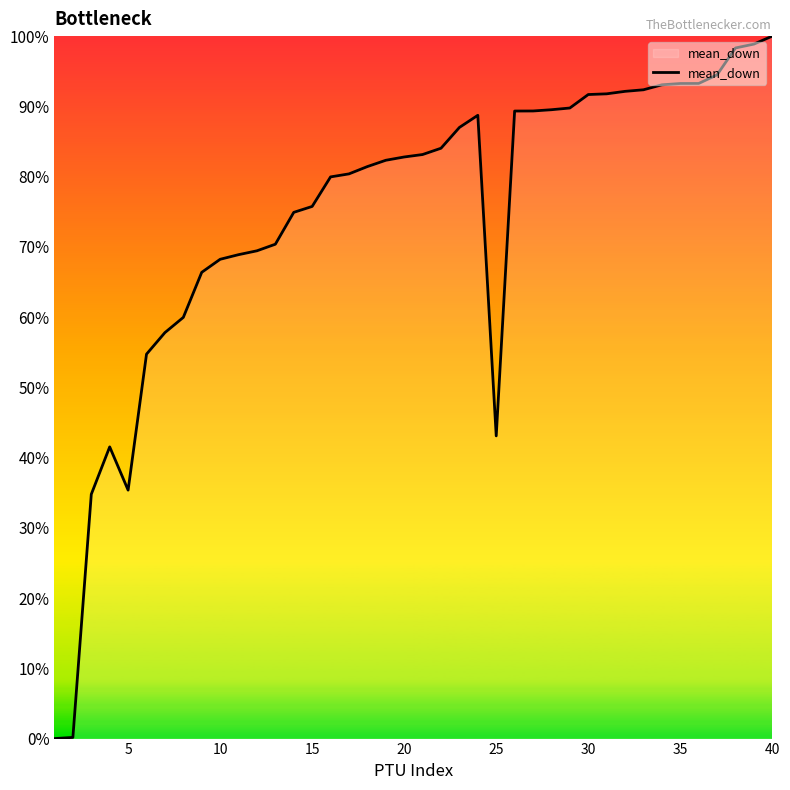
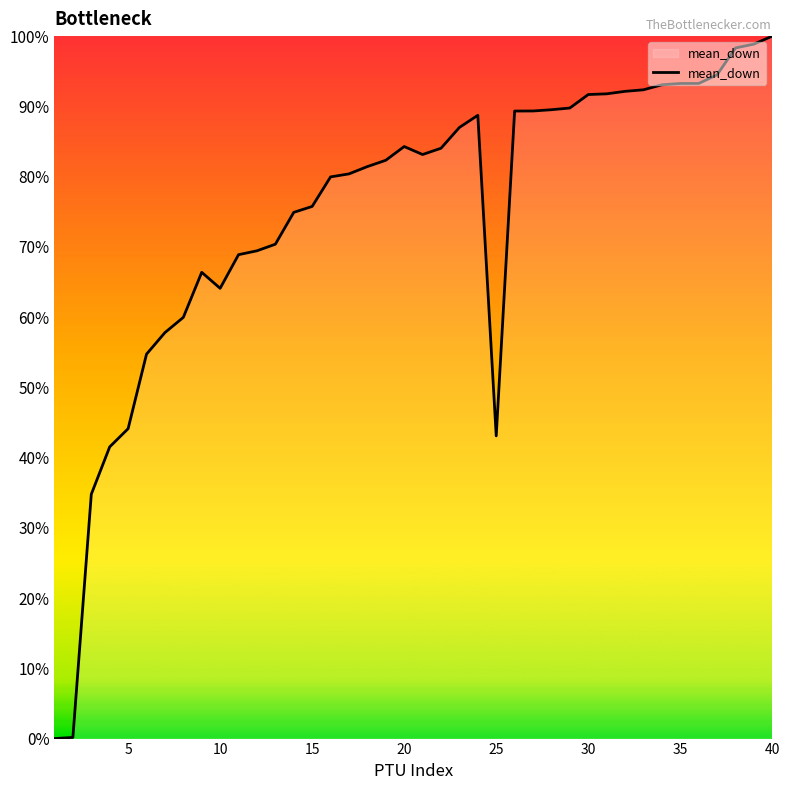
5: 35% -> 44%
10: 68% -> 64%
20: 83% -> 84%
